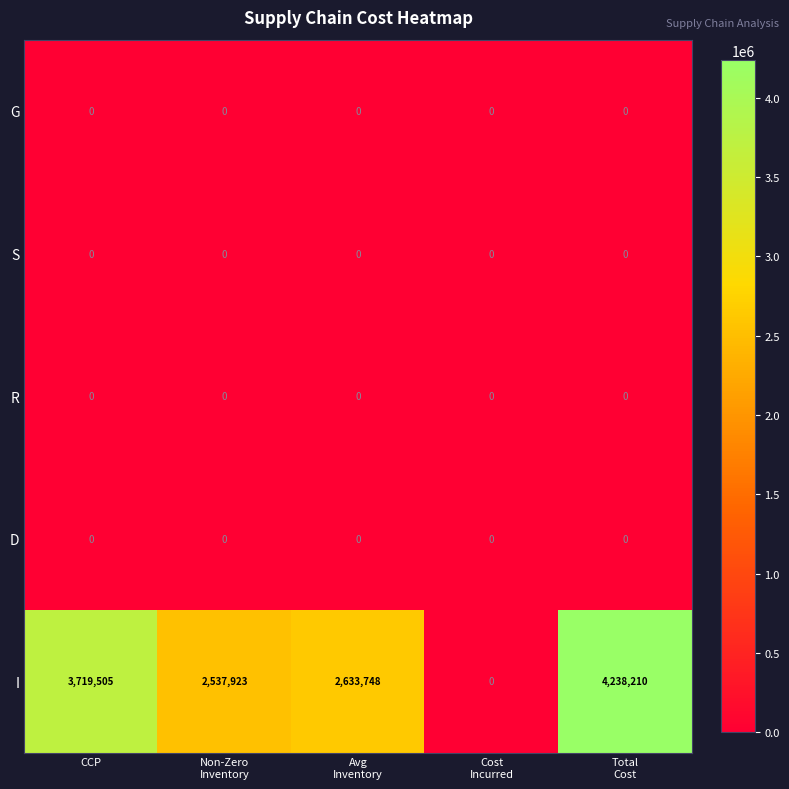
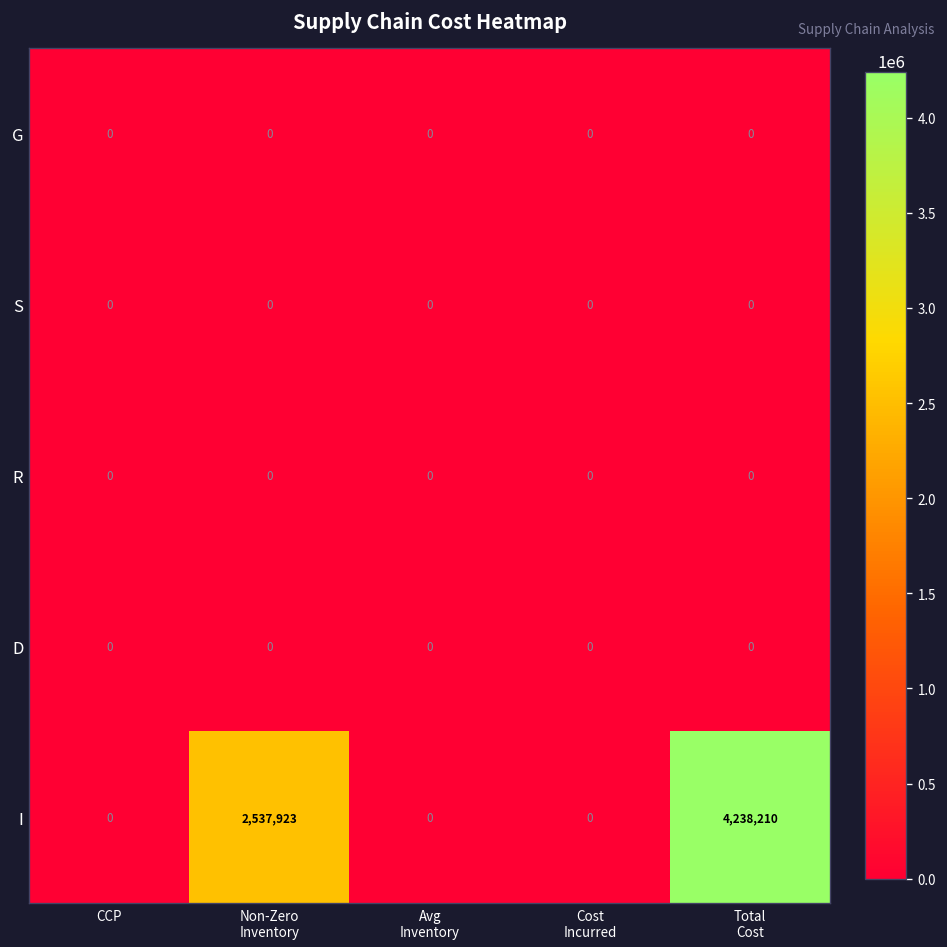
I, CCP: 3,719,505 -> 0
I, Avg Inventory: 2,633,748 -> 0
